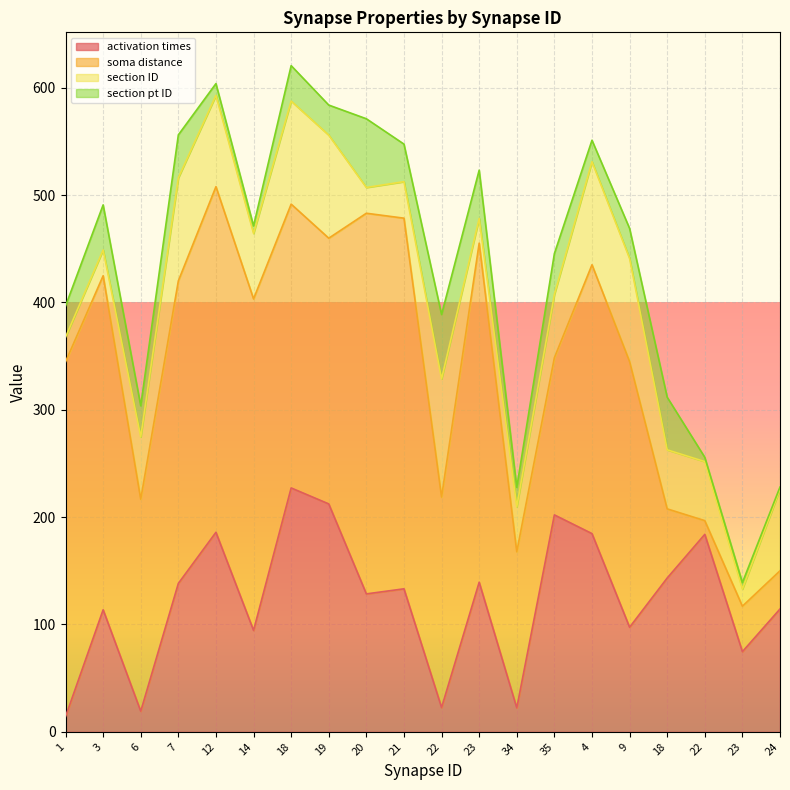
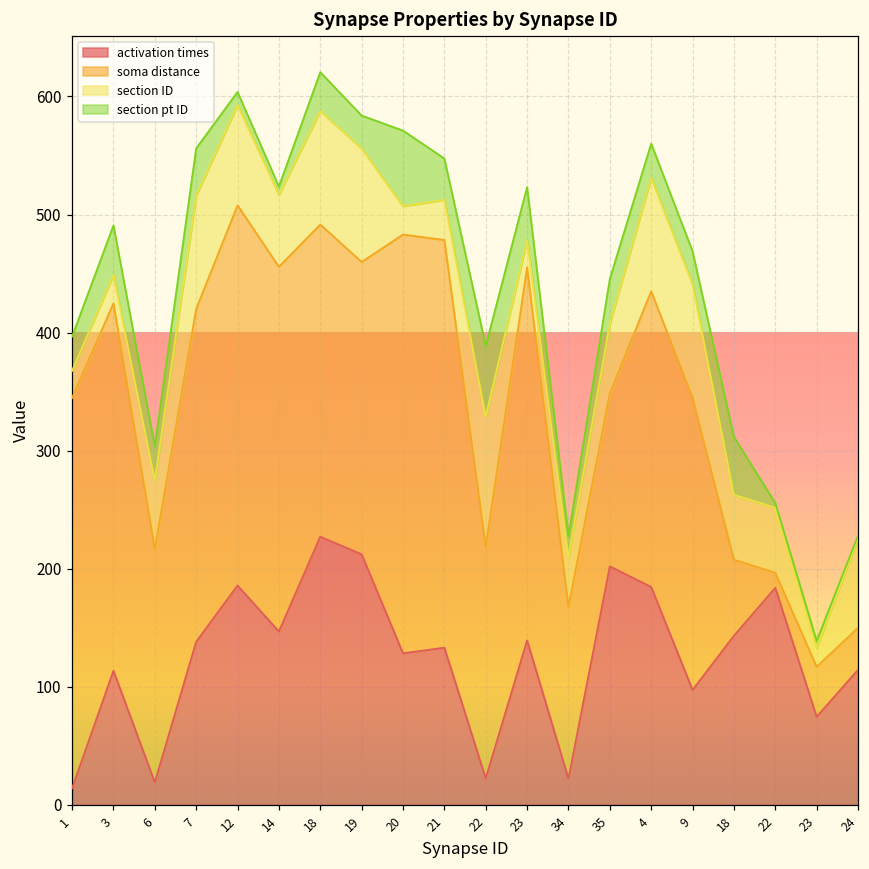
activation times, 14: 94 -> 147
section pt ID, 4: 20 -> 29
